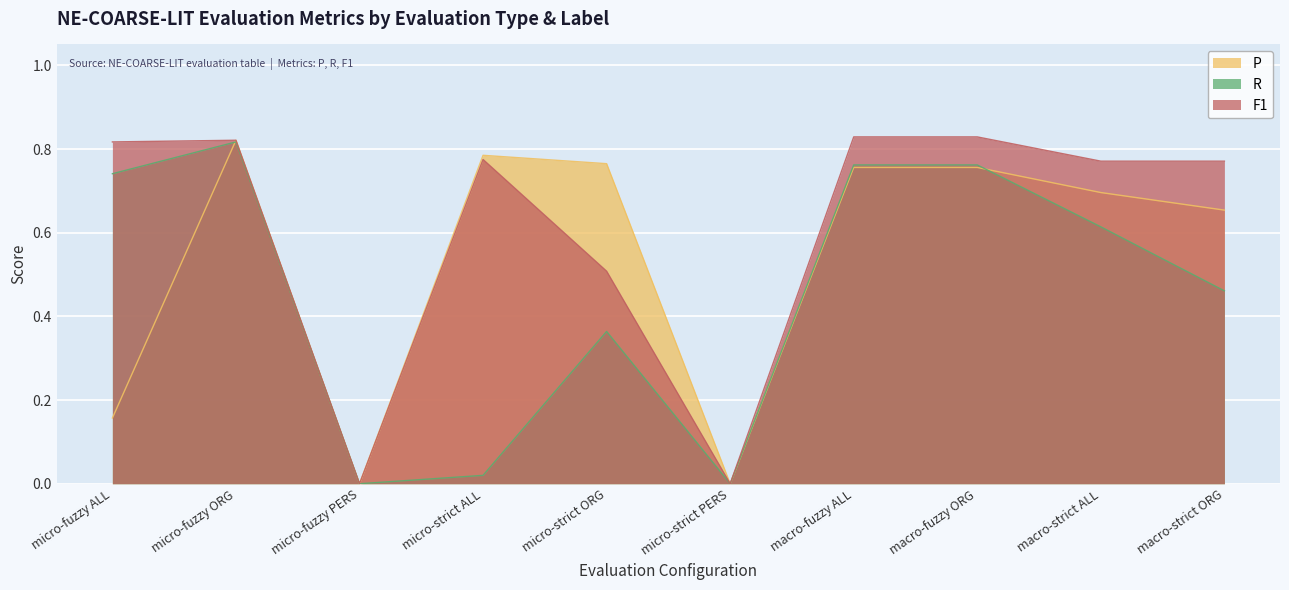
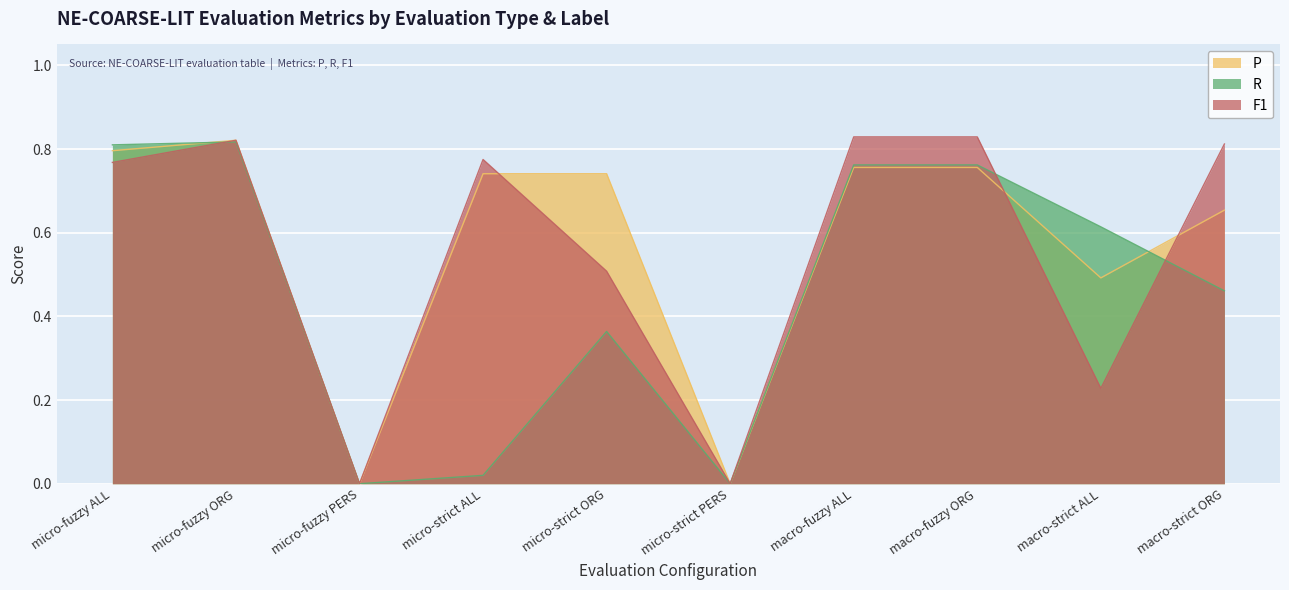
P, micro-fuzzy ALL: 0.16 -> 0.80
R, micro-fuzzy ALL: 0.74 -> 0.81
F1, micro-fuzzy ALL: 0.82 -> 0.77
P, micro-strict ALL: 0.79 -> 0.74
P, micro-strict ORG: 0.77 -> 0.74
P, macro-strict ALL: 0.70 -> 0.49
F1, macro-strict ALL: 0.77 -> 0.23
F1, macro-strict ORG: 0.77 -> 0.81
